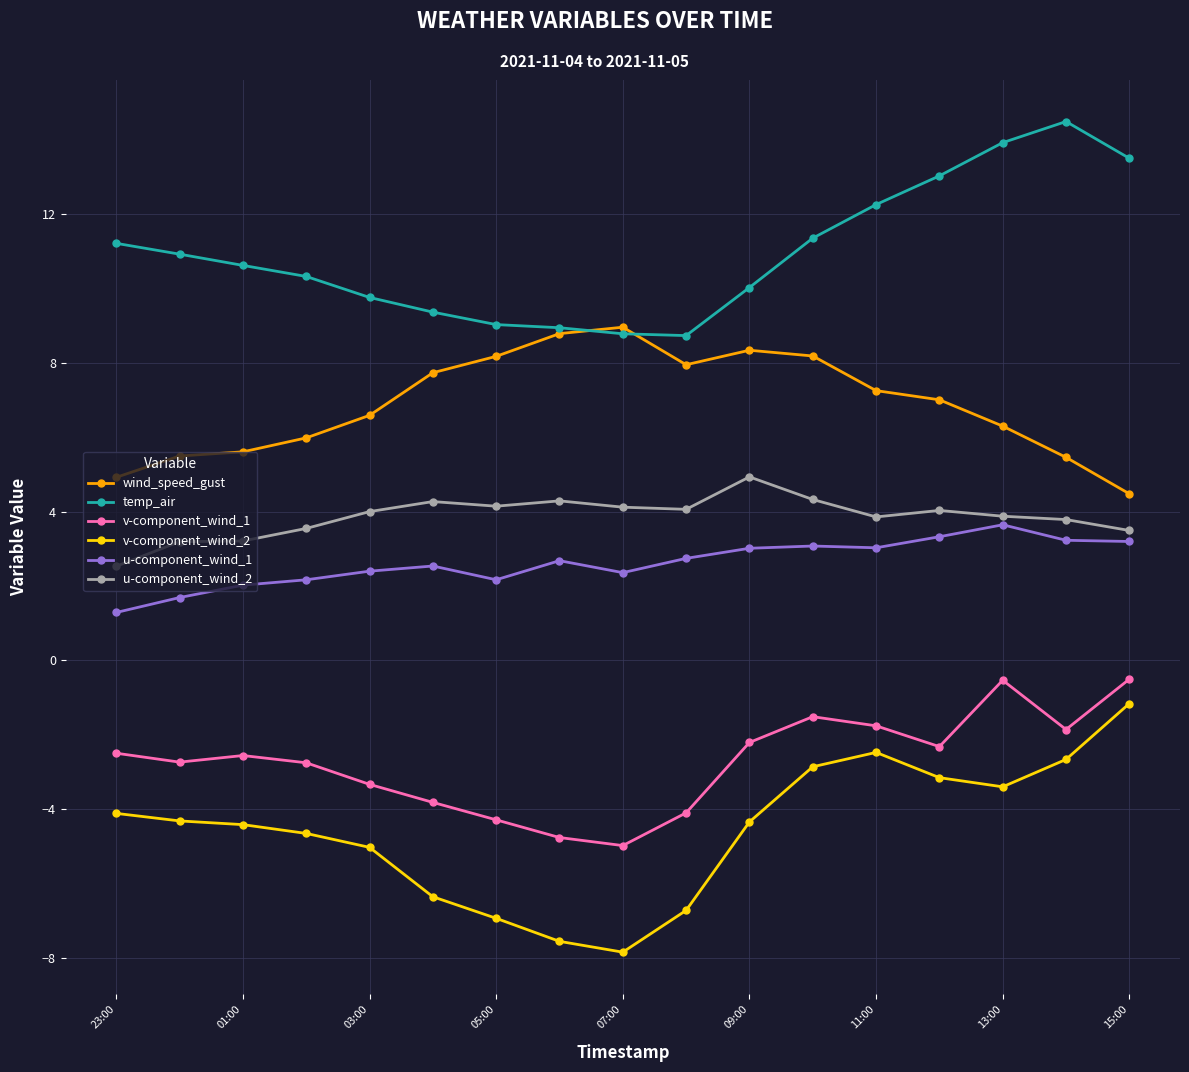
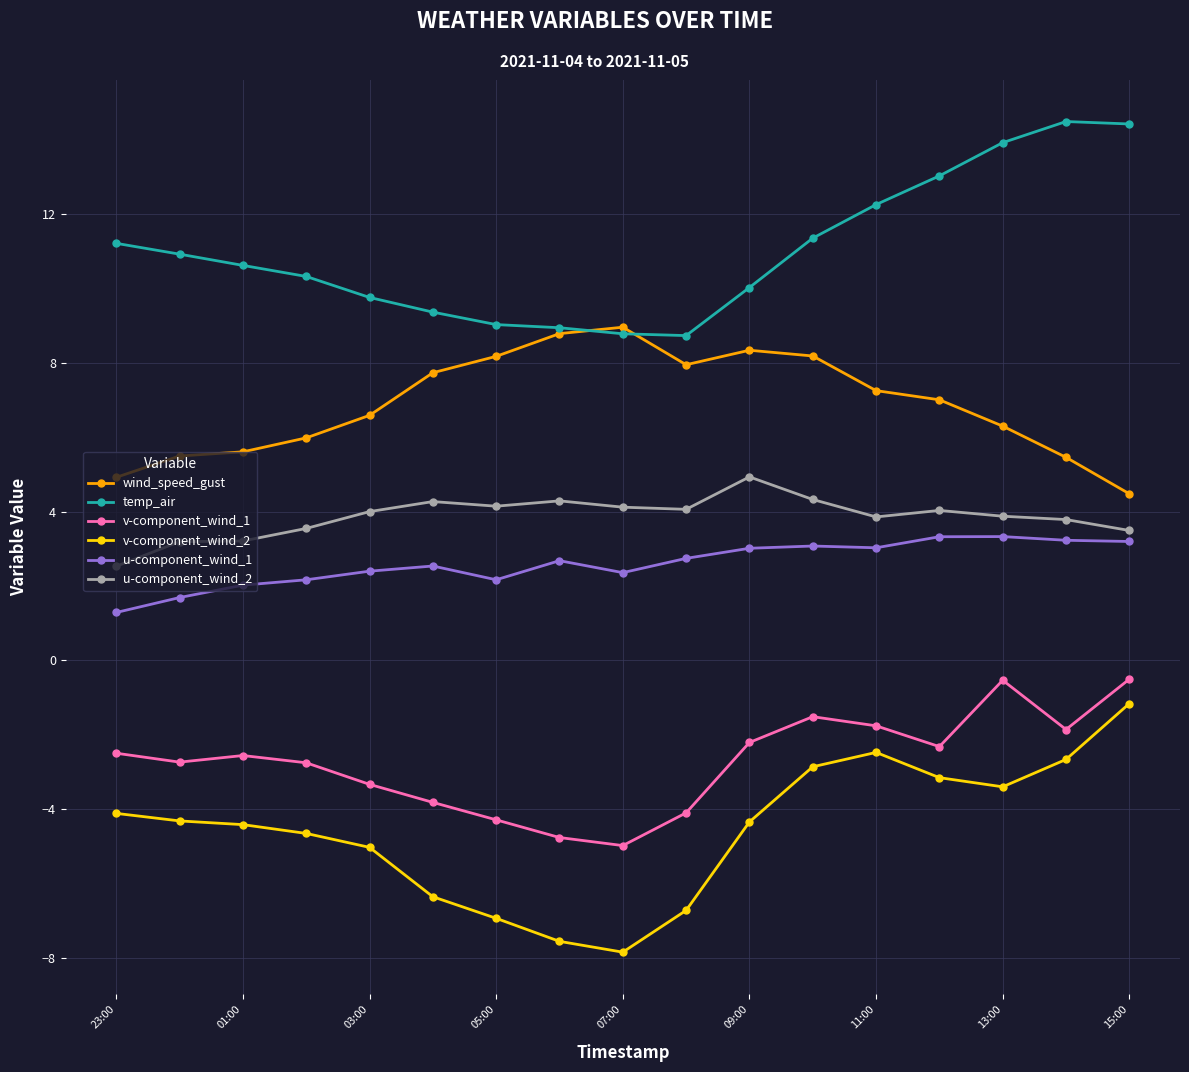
u-component_wind_1, 13:00: 3.6 -> 3.3
temp_air, 15:00: 13.5 -> 14.4
